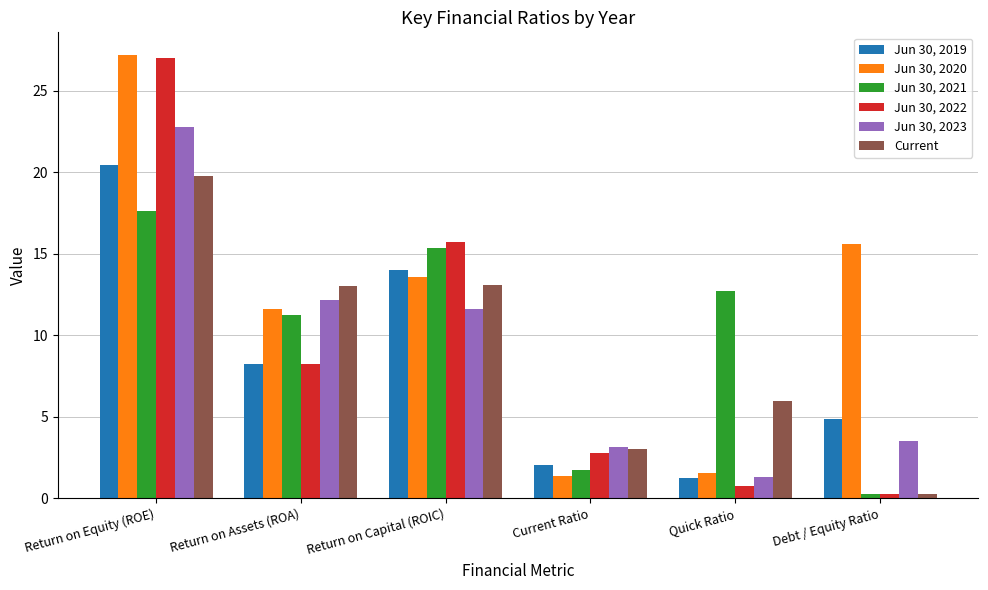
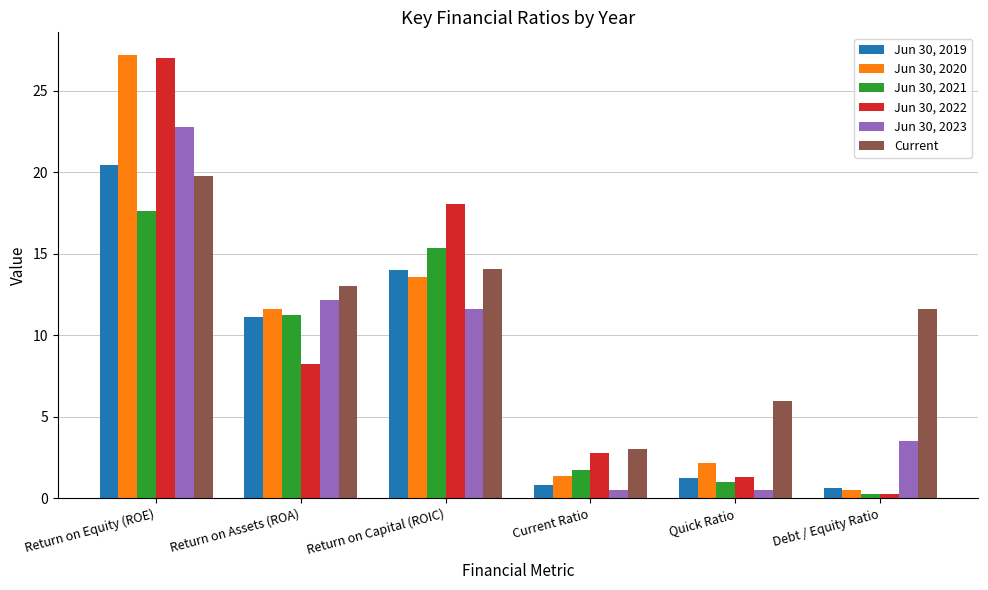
Jun 30, 2019, Return on Assets (ROA): 8.2 -> 11.1
Jun 30, 2022, Return on Capital (ROIC): 15.7 -> 18.0
Current, Return on Capital (ROIC): 13.1 -> 14.1
Jun 30, 2019, Current Ratio: 2.1 -> 0.8
Jun 30, 2023, Current Ratio: 3.1 -> 0.5
Jun 30, 2020, Quick Ratio: 1.6 -> 2.2
Jun 30, 2021, Quick Ratio: 12.7 -> 1.0
Jun 30, 2022, Quick Ratio: 0.7 -> 1.3
Jun 30, 2023, Quick Ratio: 1.3 -> 0.5
Jun 30, 2019, Debt / Equity Ratio: 4.8 -> 0.6
Jun 30, 2020, Debt / Equity Ratio: 15.6 -> 0.5
Current, Debt / Equity Ratio: 0.3 -> 11.6
